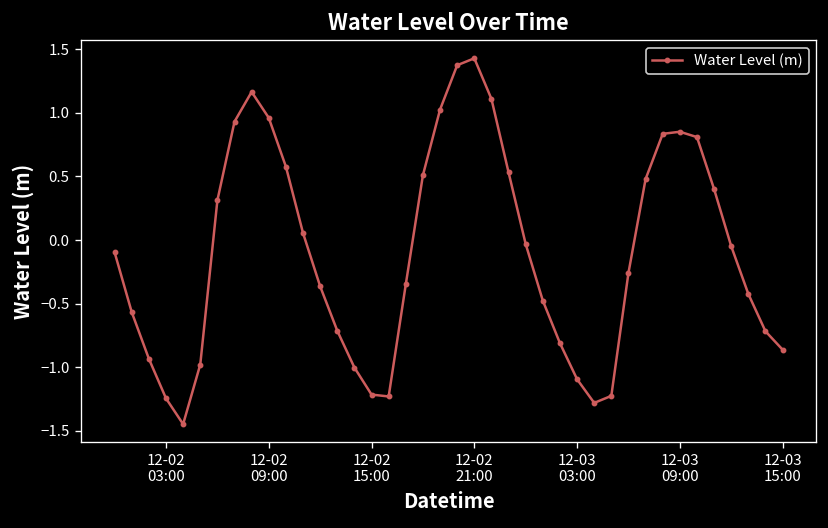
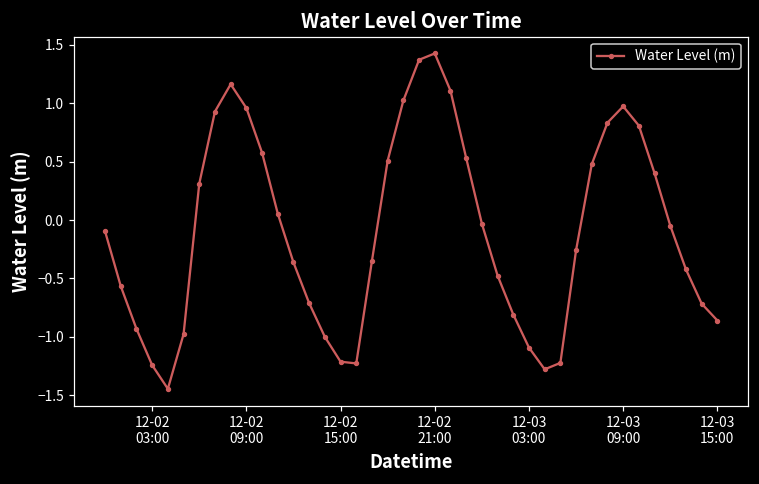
12-03 09:00: 0.85 -> 0.97
